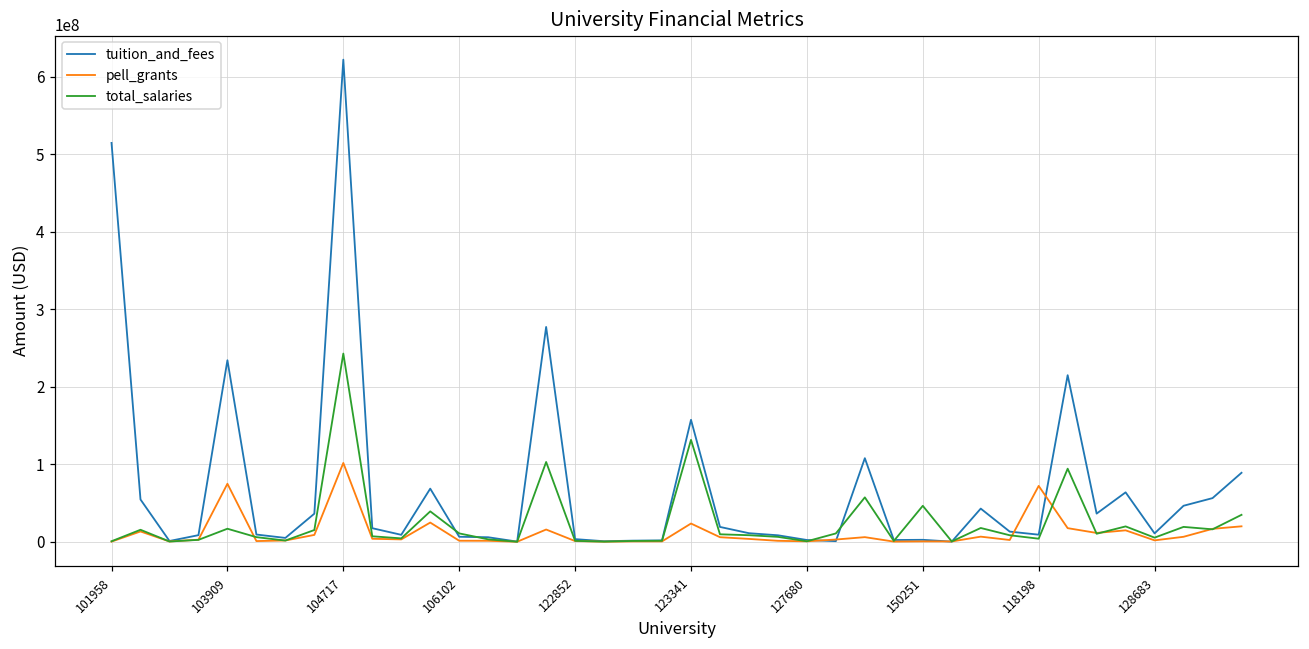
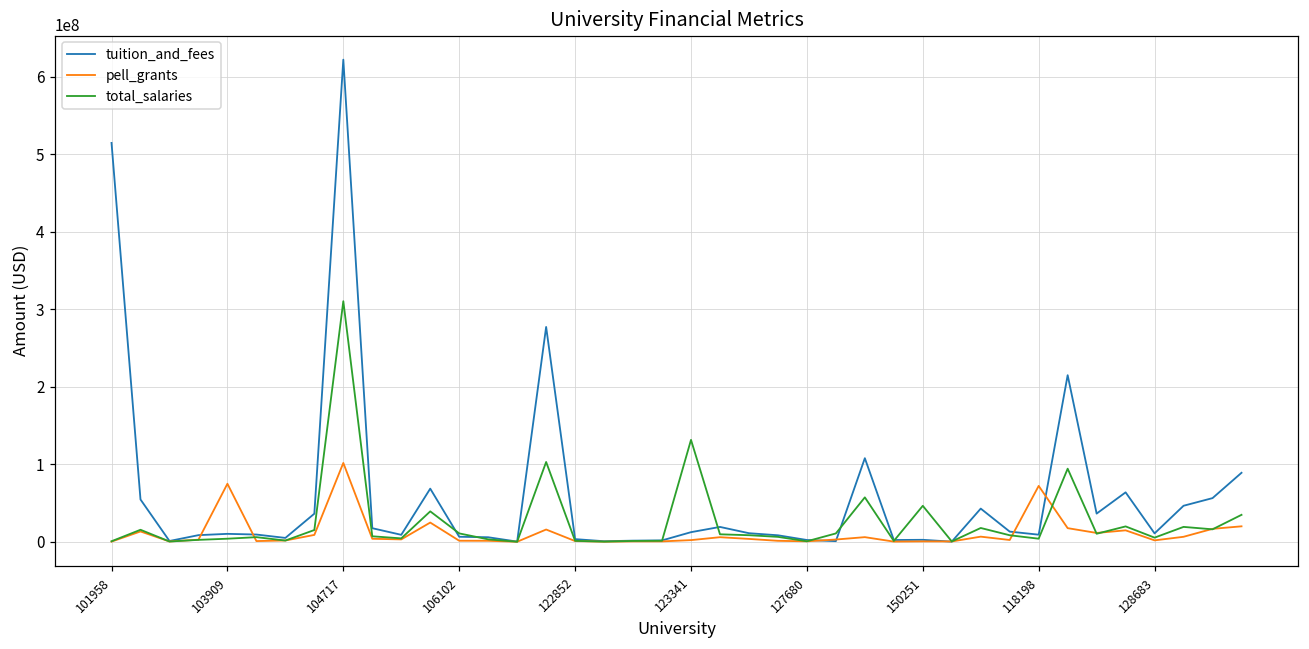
tuition_and_fees, 103909: 230000000 -> 10000000
total_salaries, 103909: 20000000 -> 0
total_salaries, 104717: 240000000 -> 310000000
tuition_and_fees, 123341: 160000000 -> 10000000
pell_grants, 123341: 20000000 -> 0
